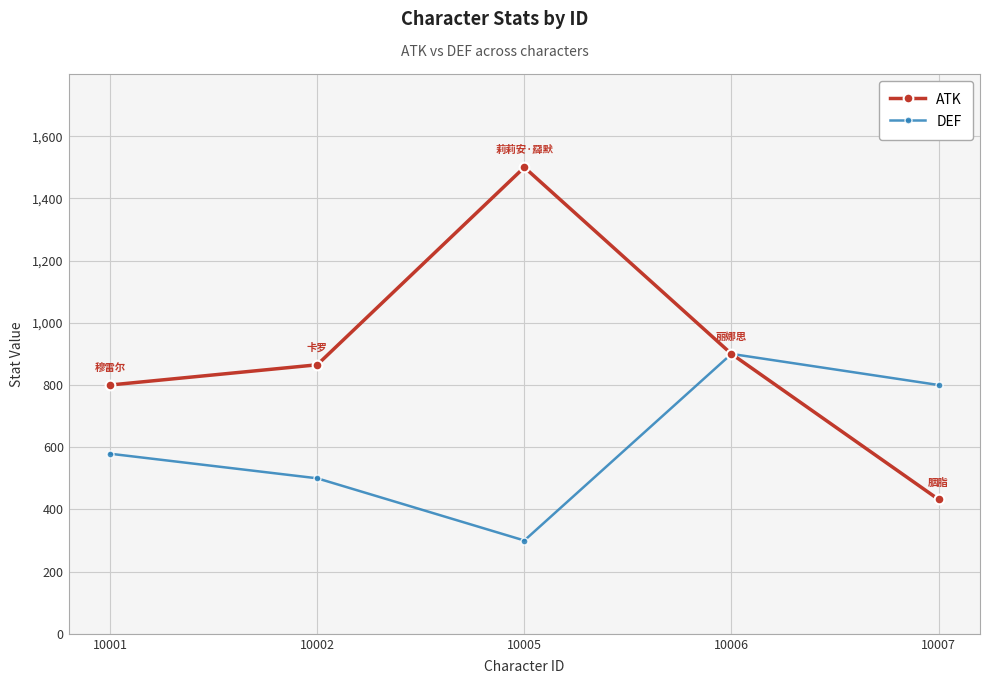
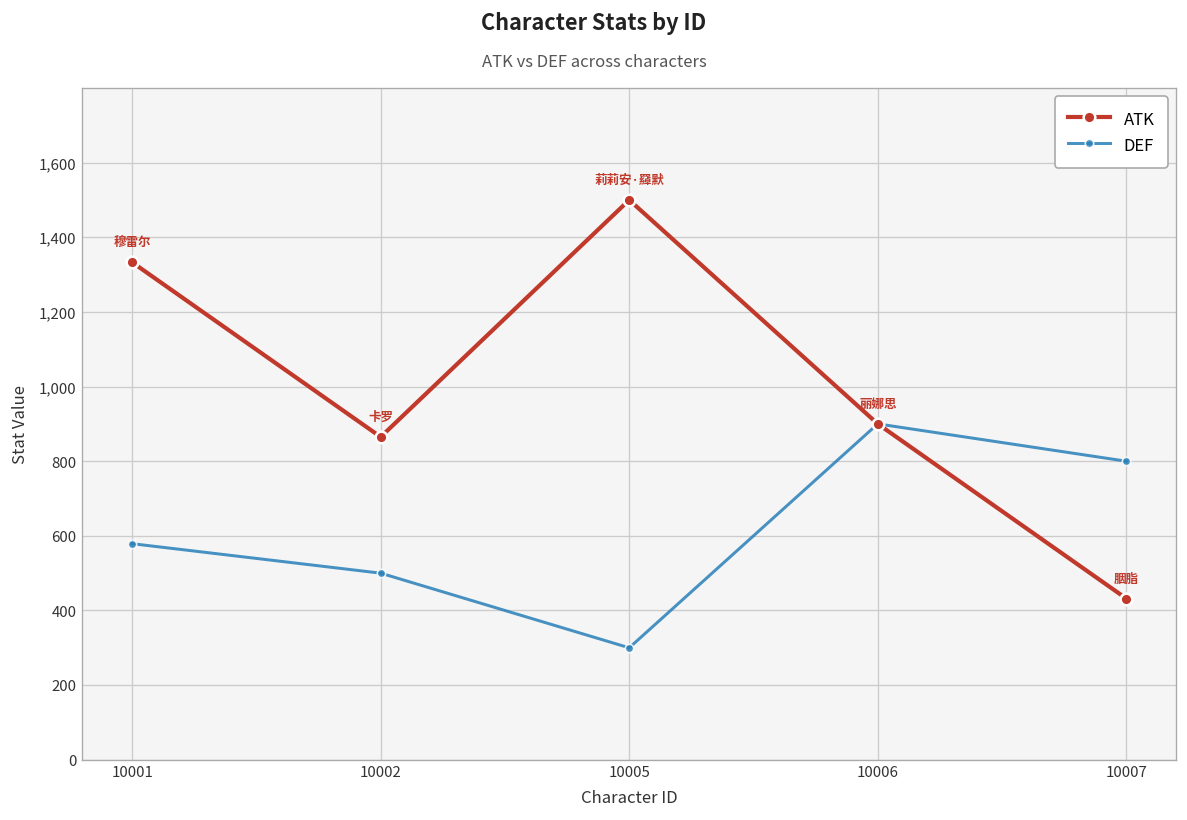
ATK, 10001: 800 -> 1,330
